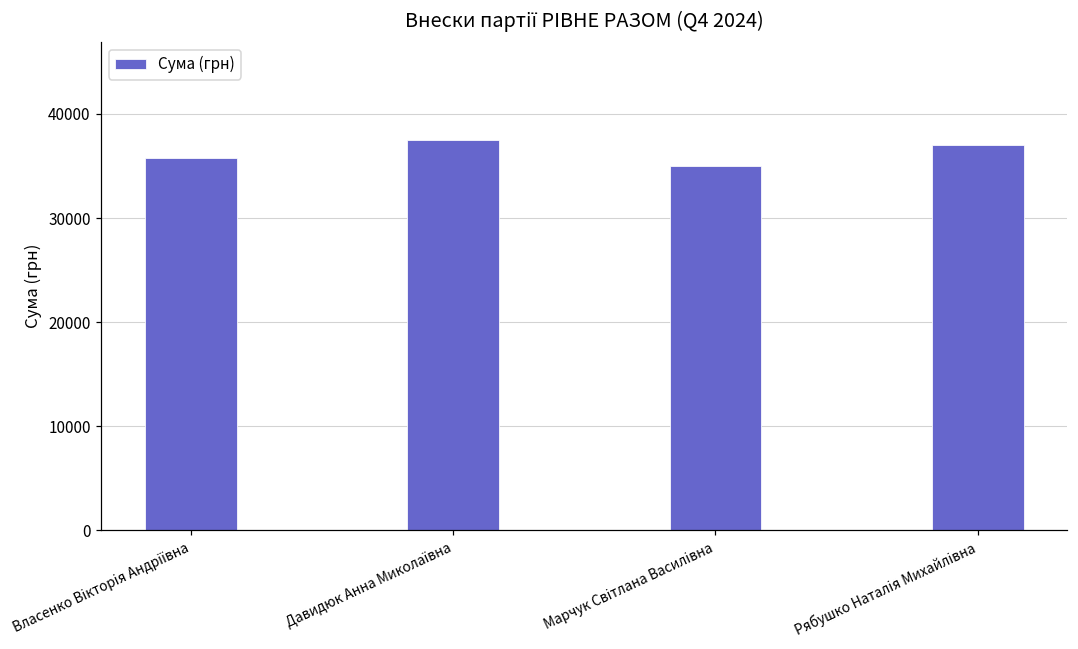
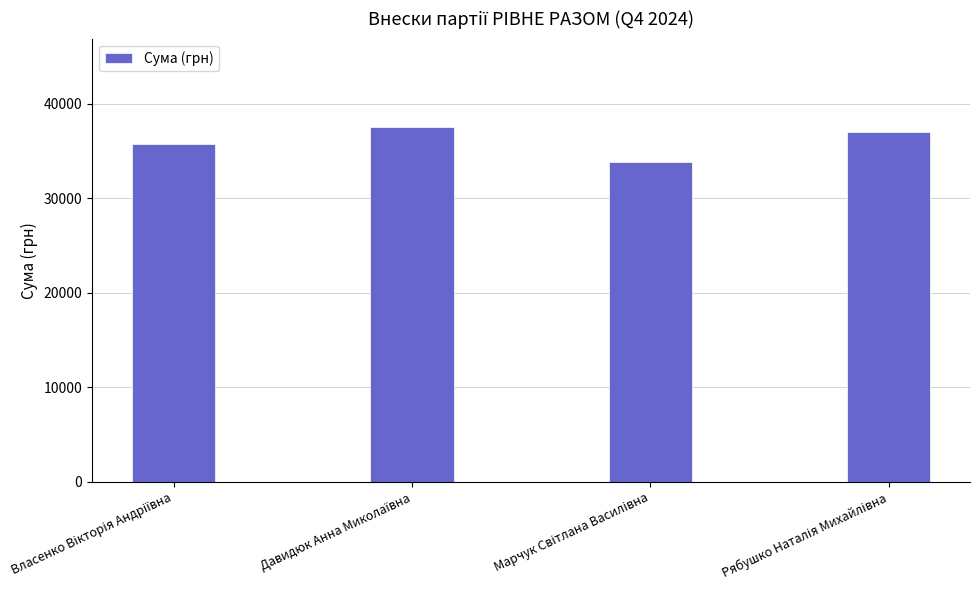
Марчук Світлана Василівна: 35000 -> 34000
